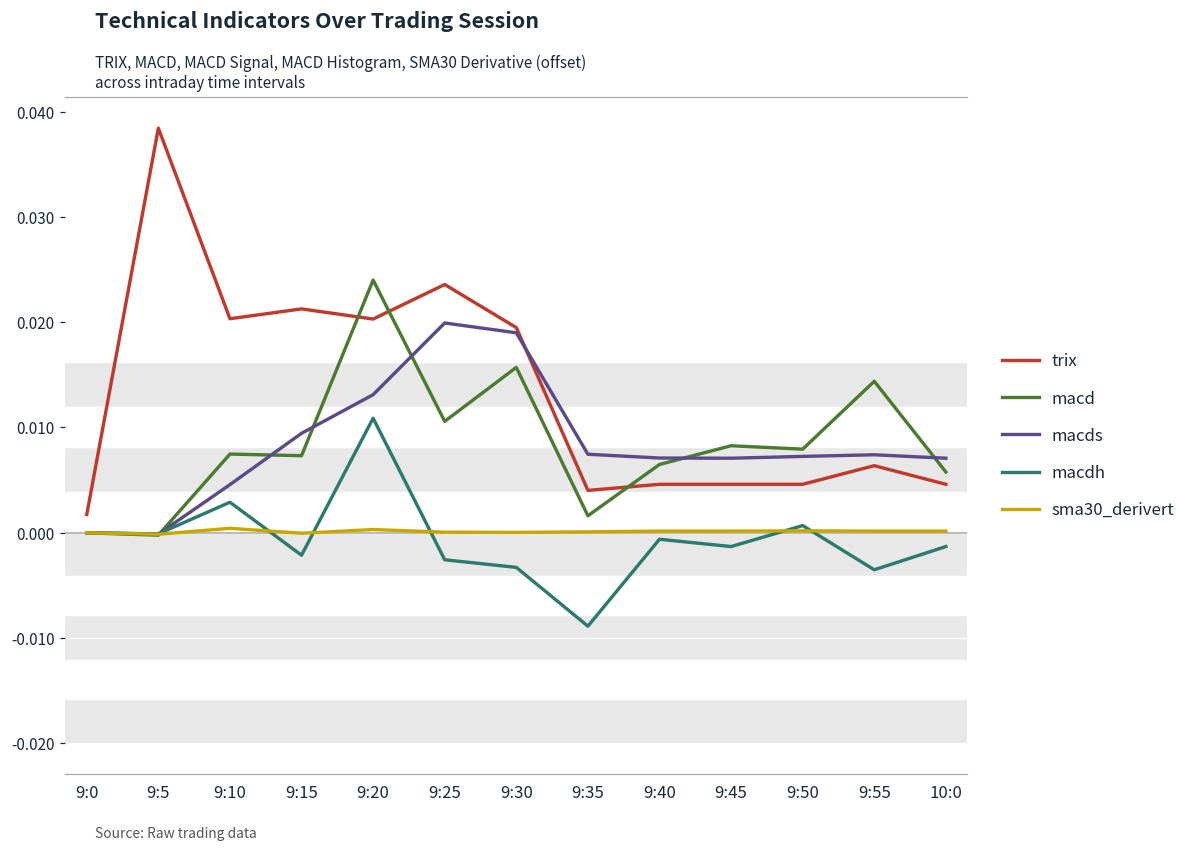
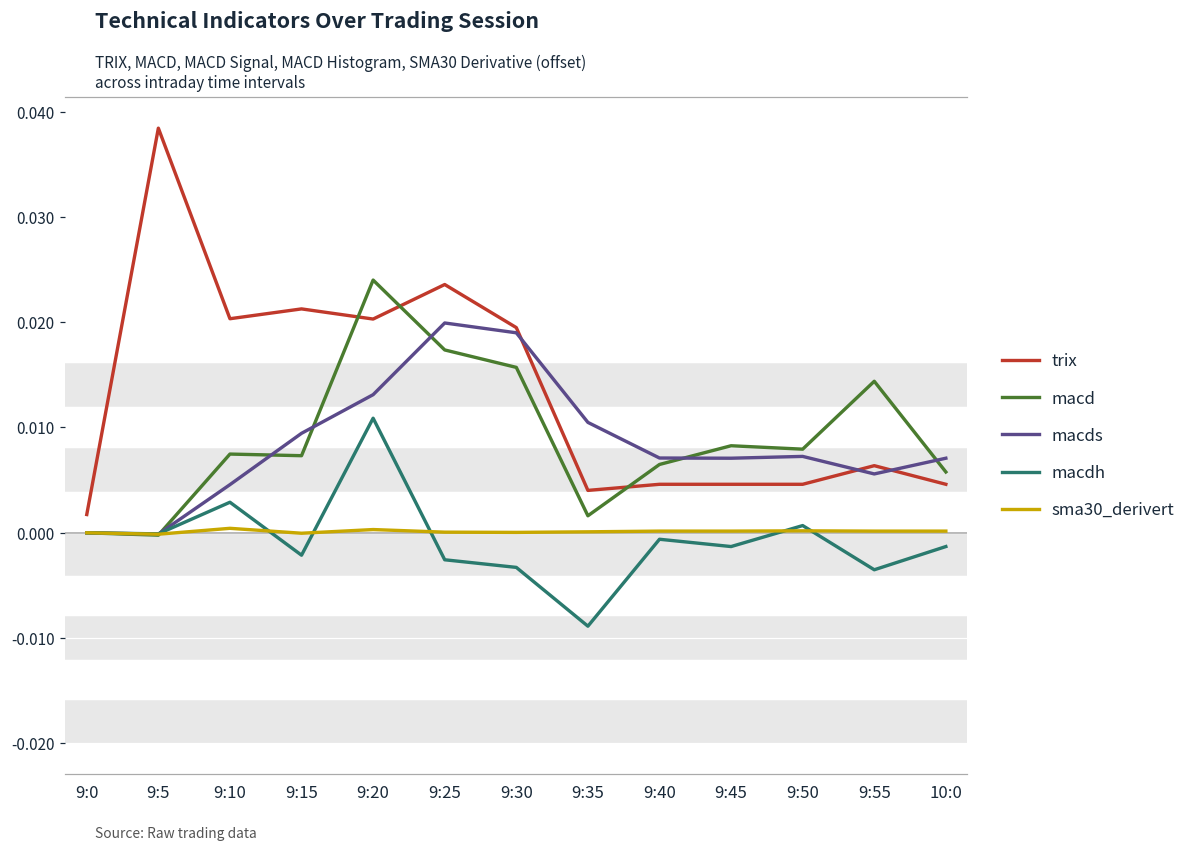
macd, 9:25: 0.011 -> 0.017
macds, 9:35: 0.007 -> 0.010
macds, 9:55: 0.007 -> 0.006
